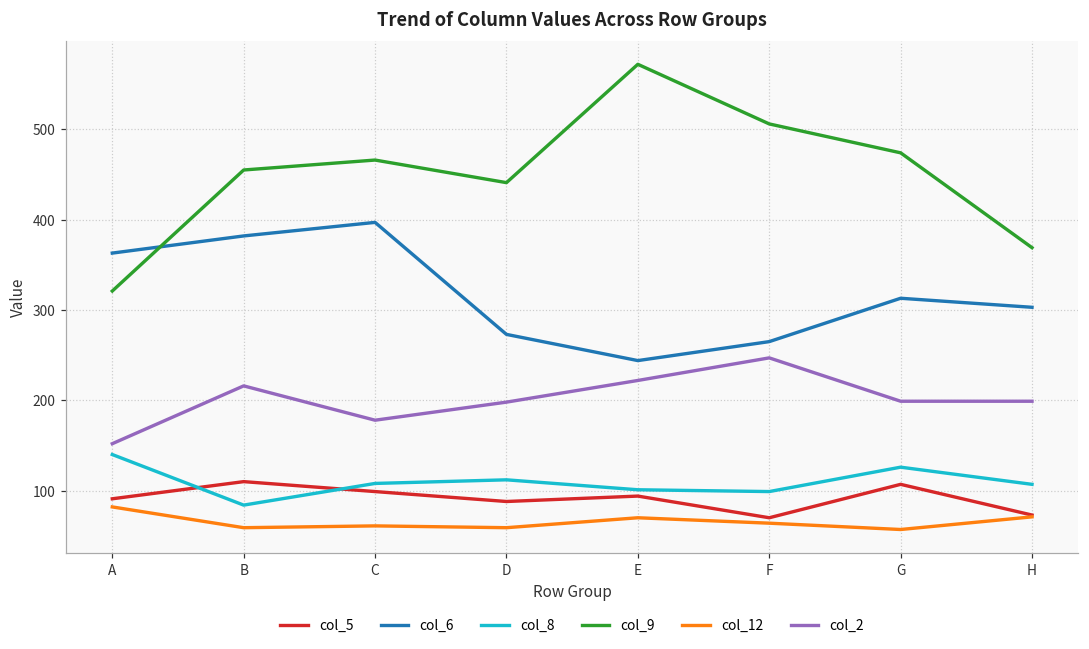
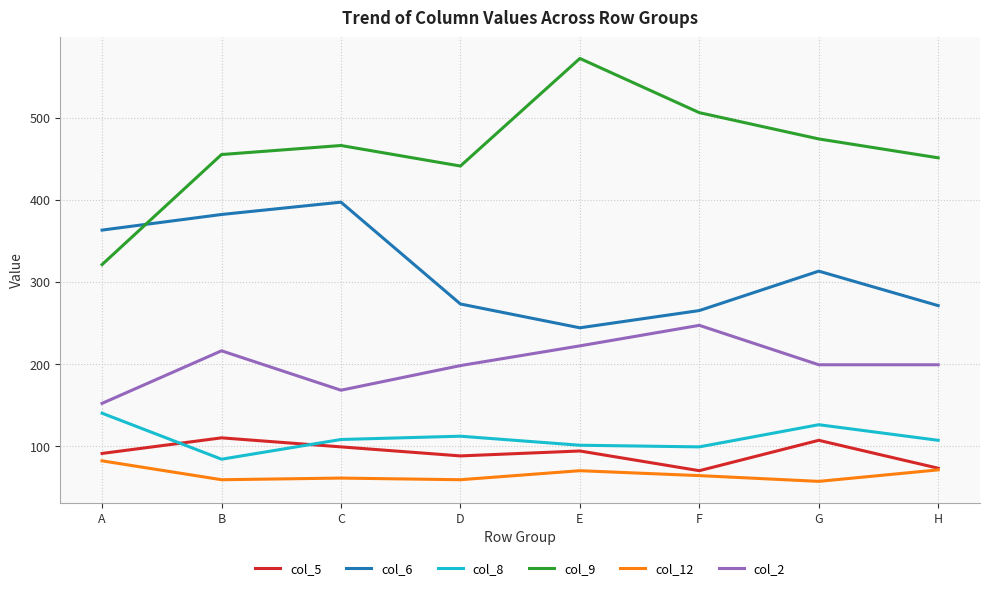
col_2, C: 180 -> 170
col_6, H: 300 -> 270
col_9, H: 370 -> 450
